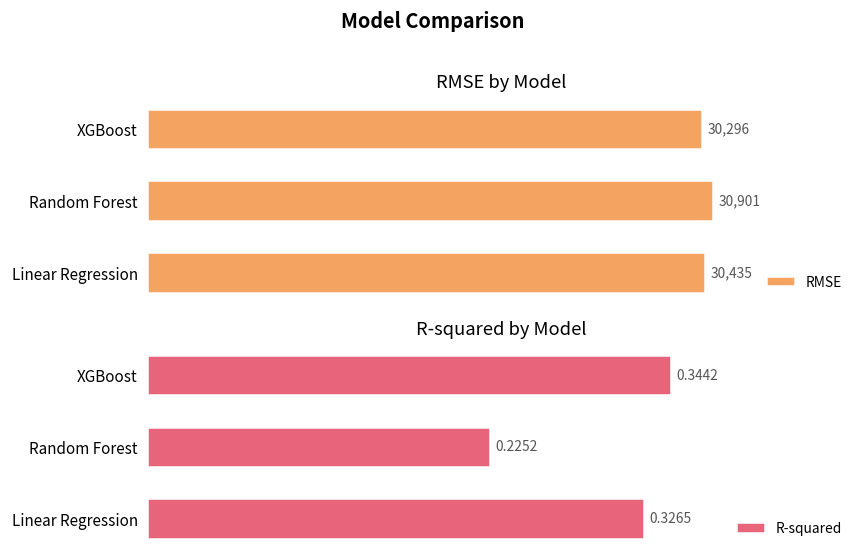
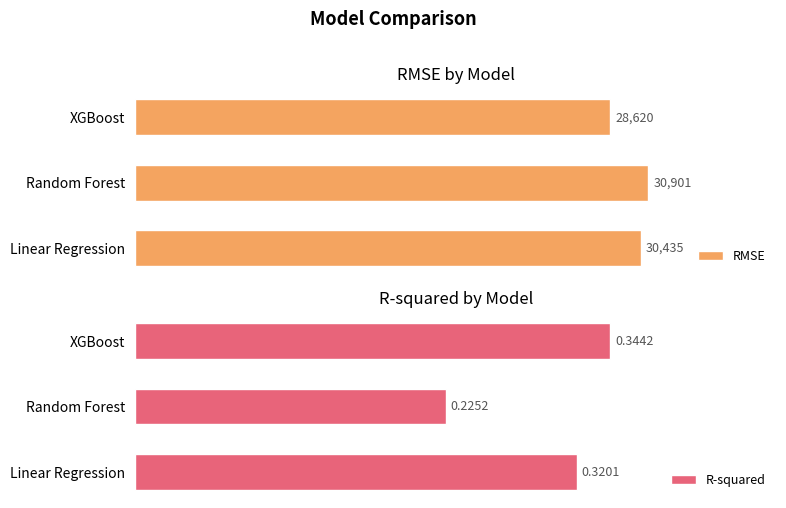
RMSE by Model, XGBoost: 30,296 -> 28,620
R-squared by Model, Linear Regression: 0.3265 -> 0.3201
